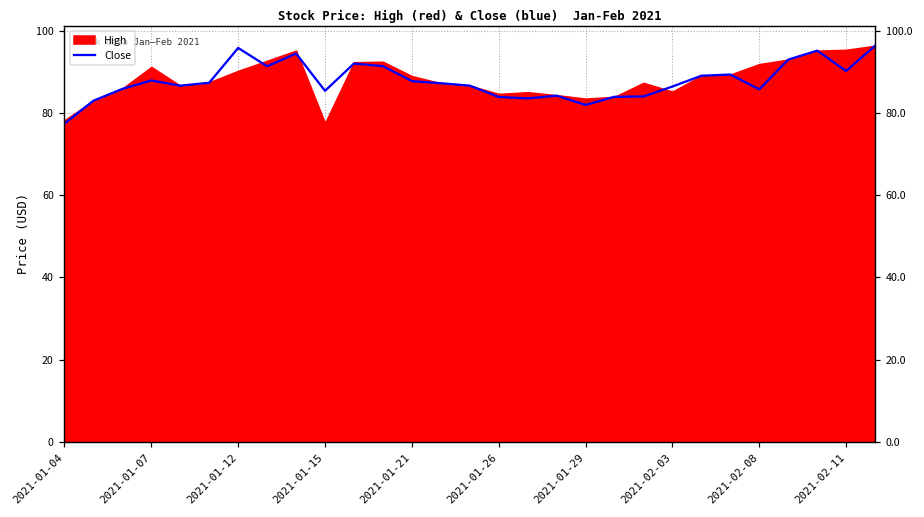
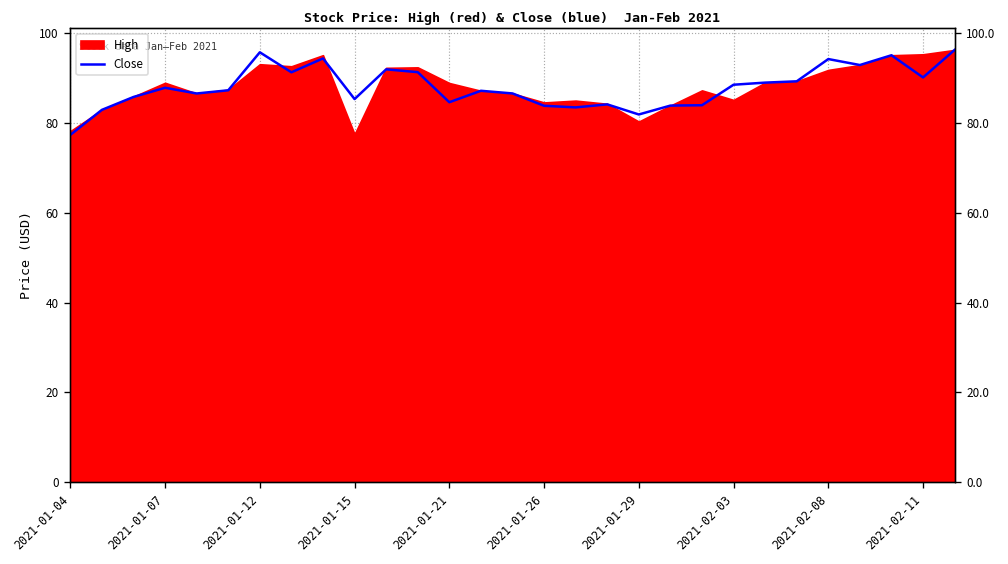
High, 2021-01-07: 91 -> 89
High, 2021-01-12: 90 -> 93
Close, 2021-01-21: 88 -> 85
High, 2021-01-29: 83 -> 80
Close, 2021-02-03: 86 -> 89
Close, 2021-02-08: 86 -> 94
